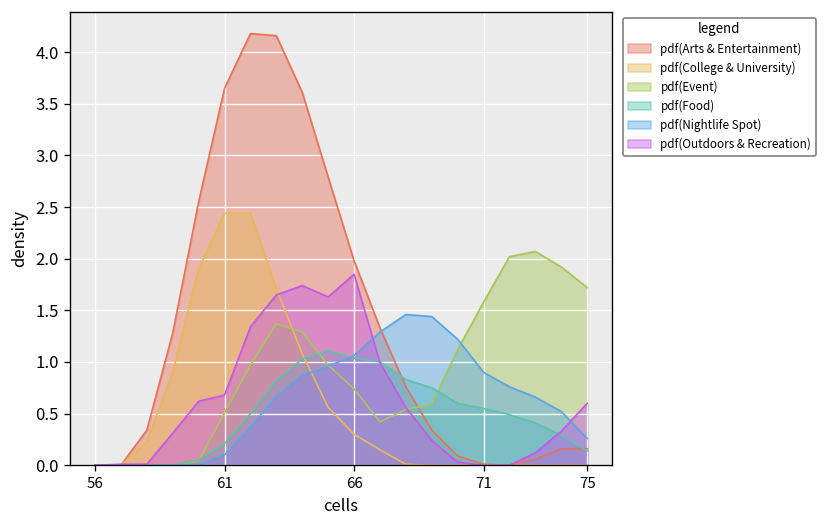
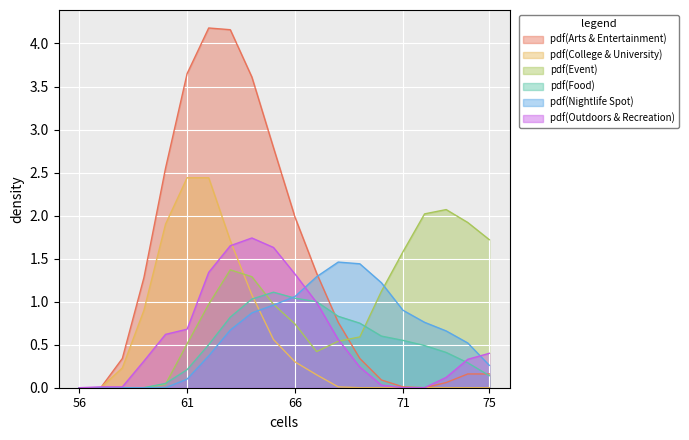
pdf(Outdoors & Recreation), 66: 1.9 -> 1.3
pdf(Outdoors & Recreation), 75: 0.6 -> 0.4
